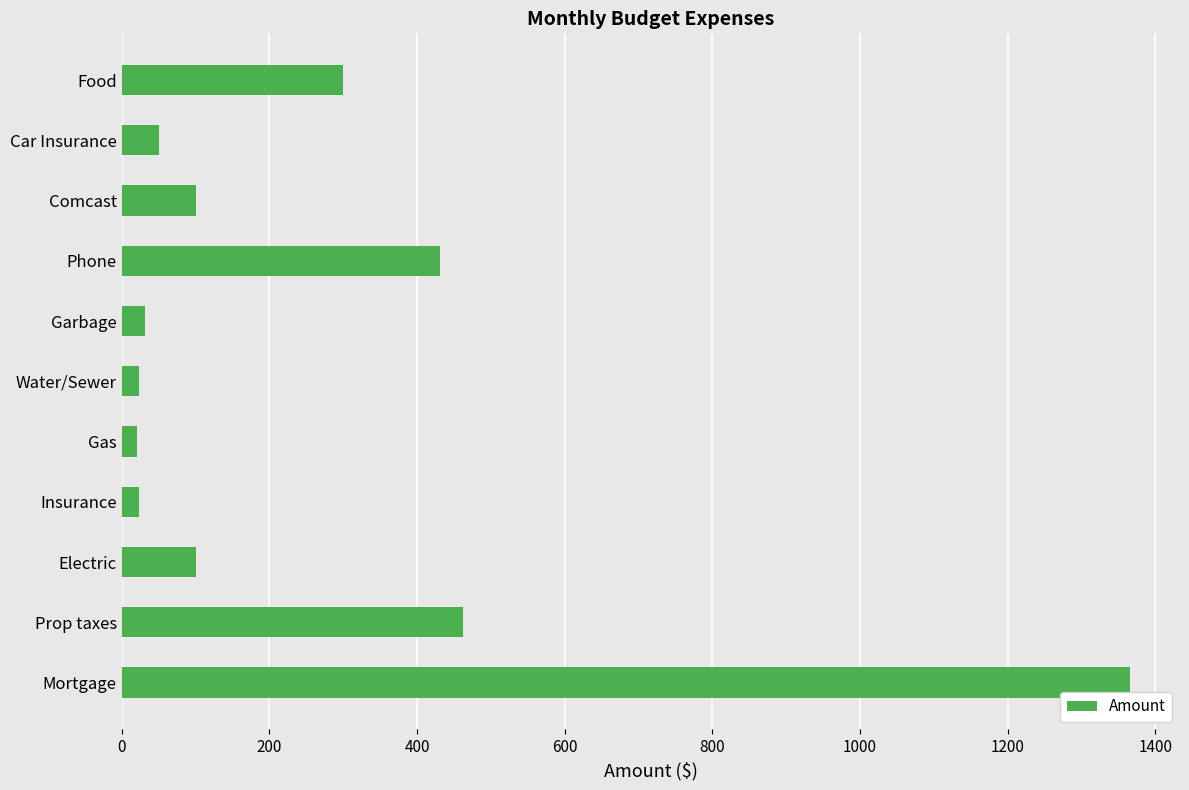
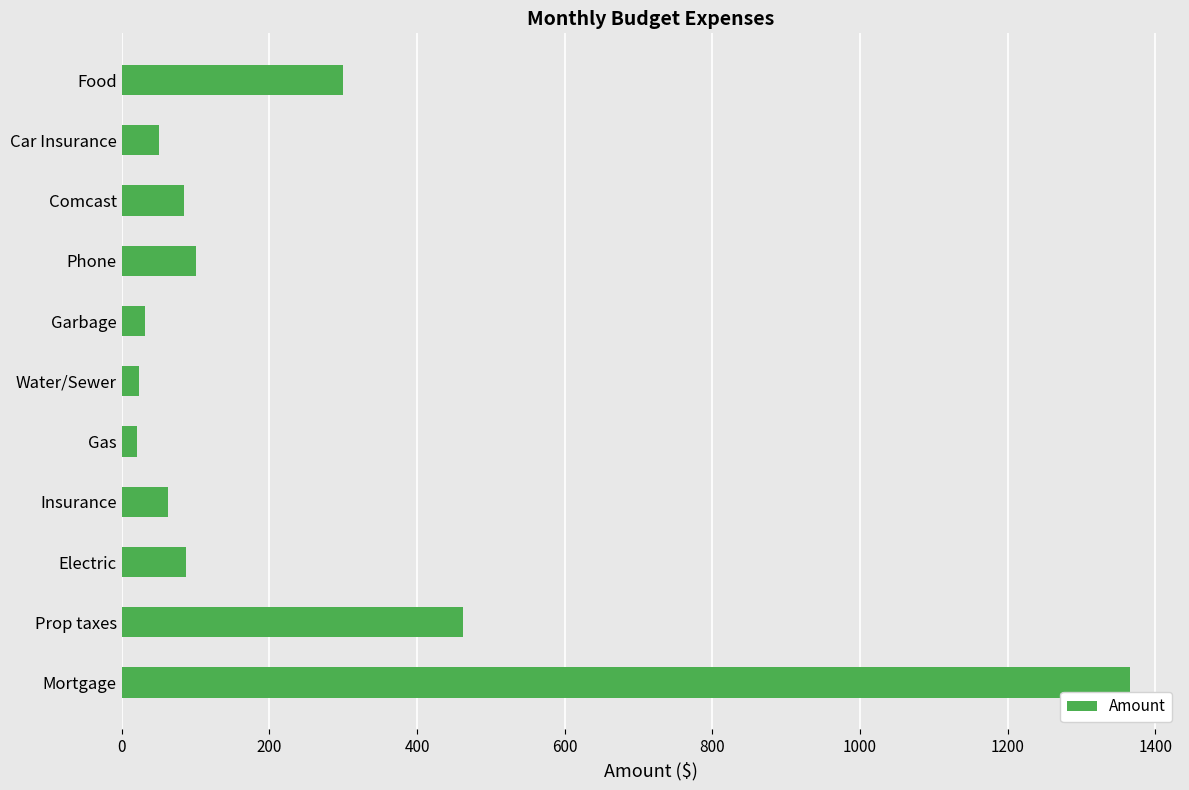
Comcast: 100 -> 90
Phone: 430 -> 100
Insurance: 20 -> 60
Electric: 100 -> 90
